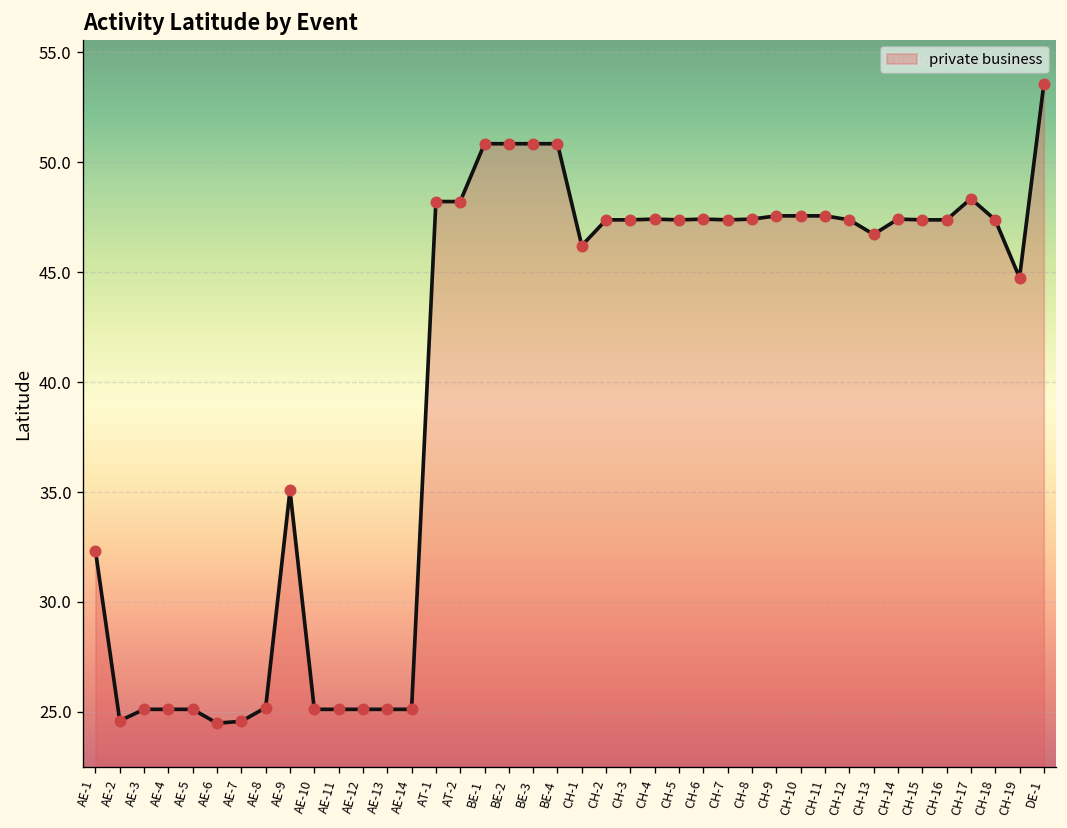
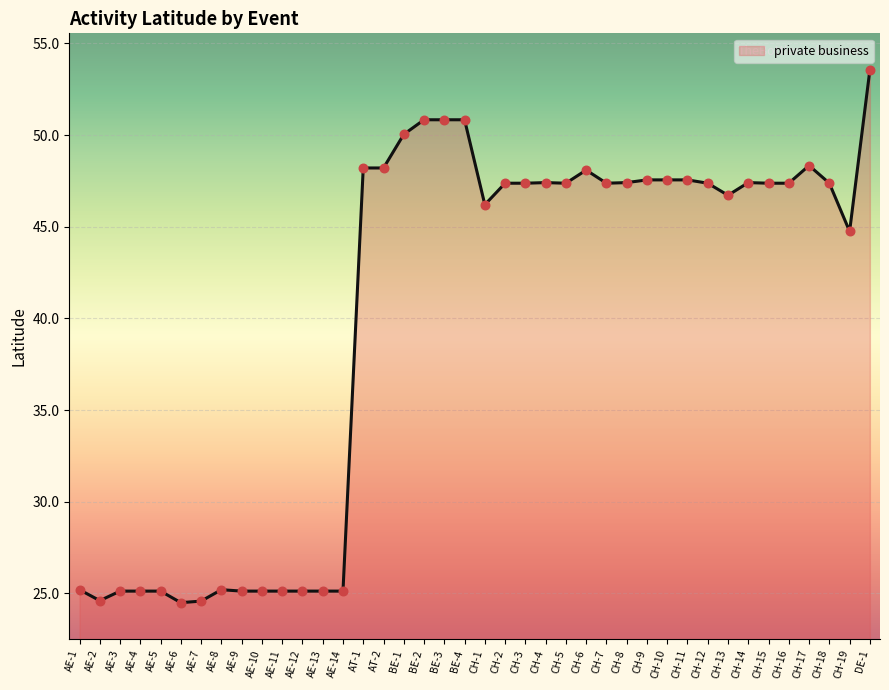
AE-1: 32.3 -> 25.2
AE-9: 35.1 -> 25.1
BE-1: 50.8 -> 50.0
CH-6: 47.4 -> 48.1
